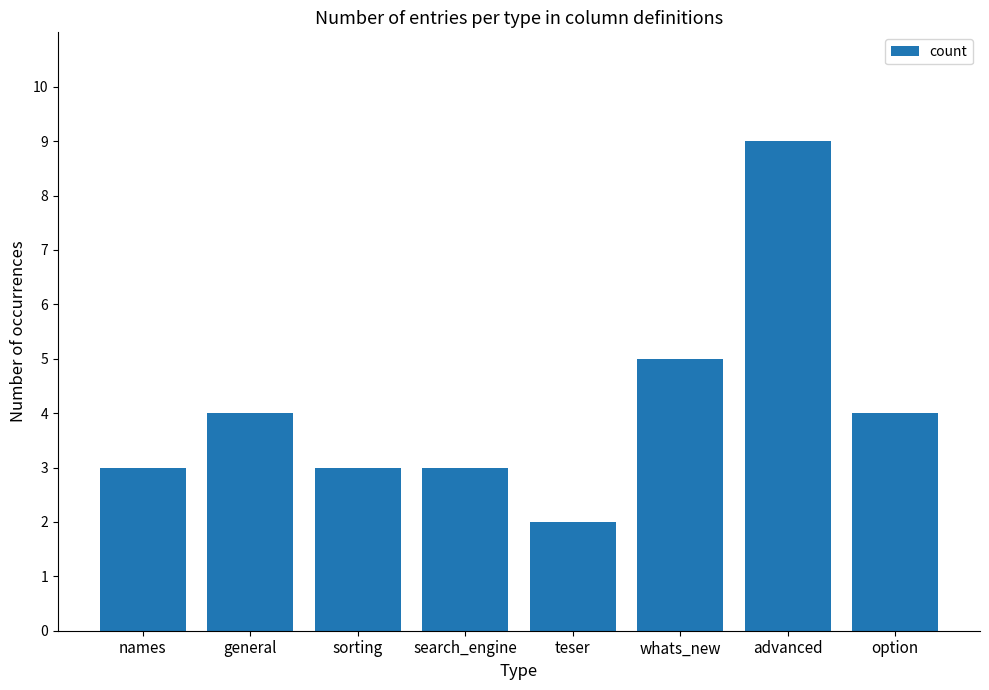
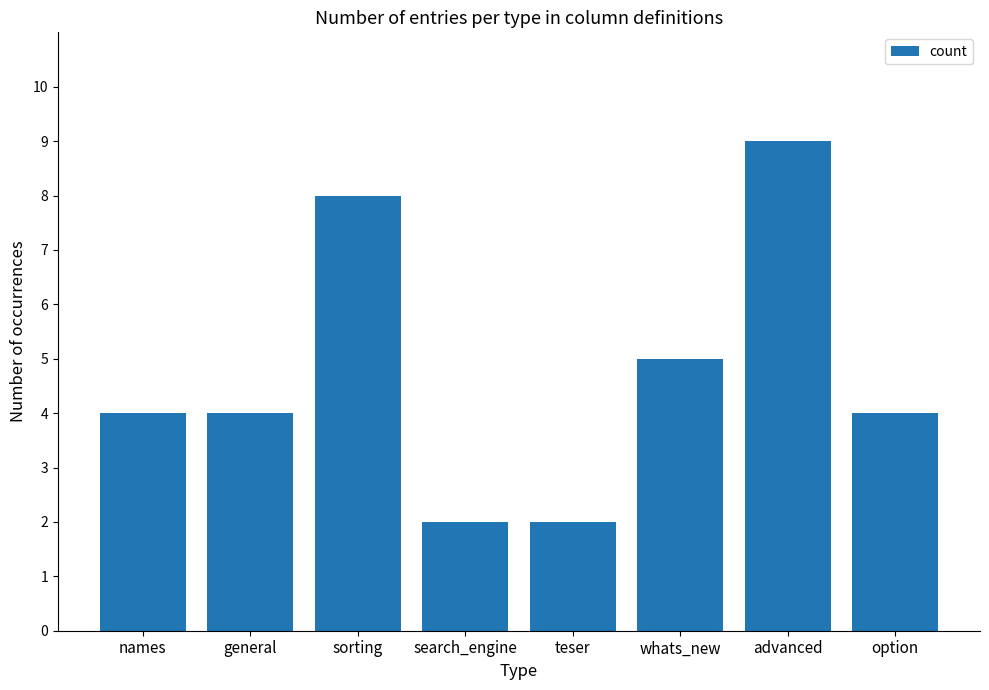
names: 3 -> 4
sorting: 3 -> 8
search_engine: 3 -> 2
